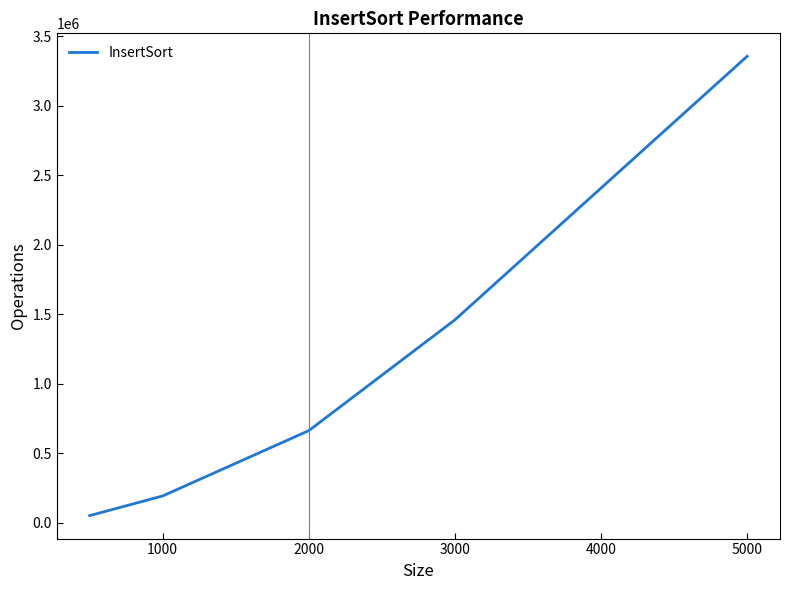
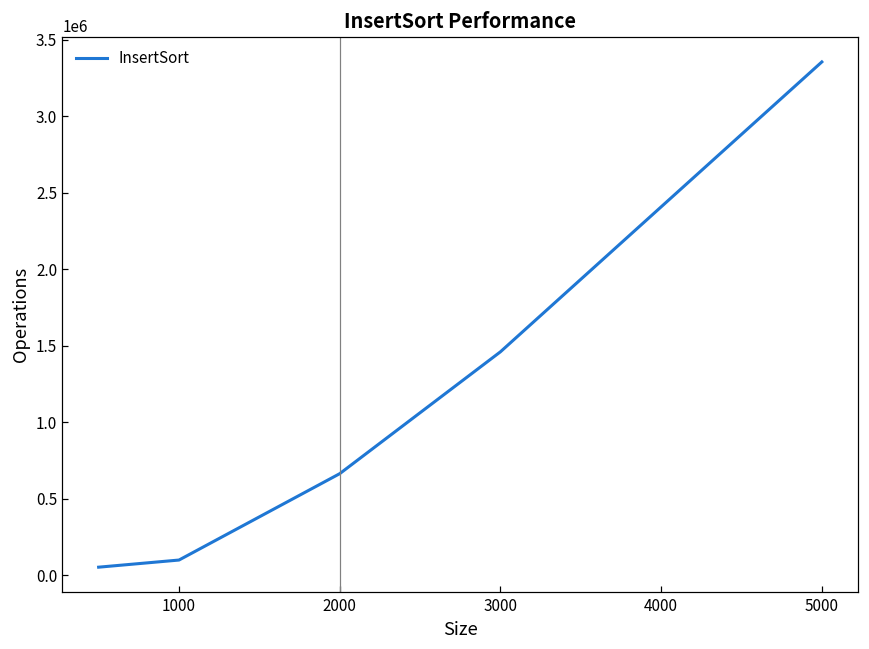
1000: 190000 -> 100000
